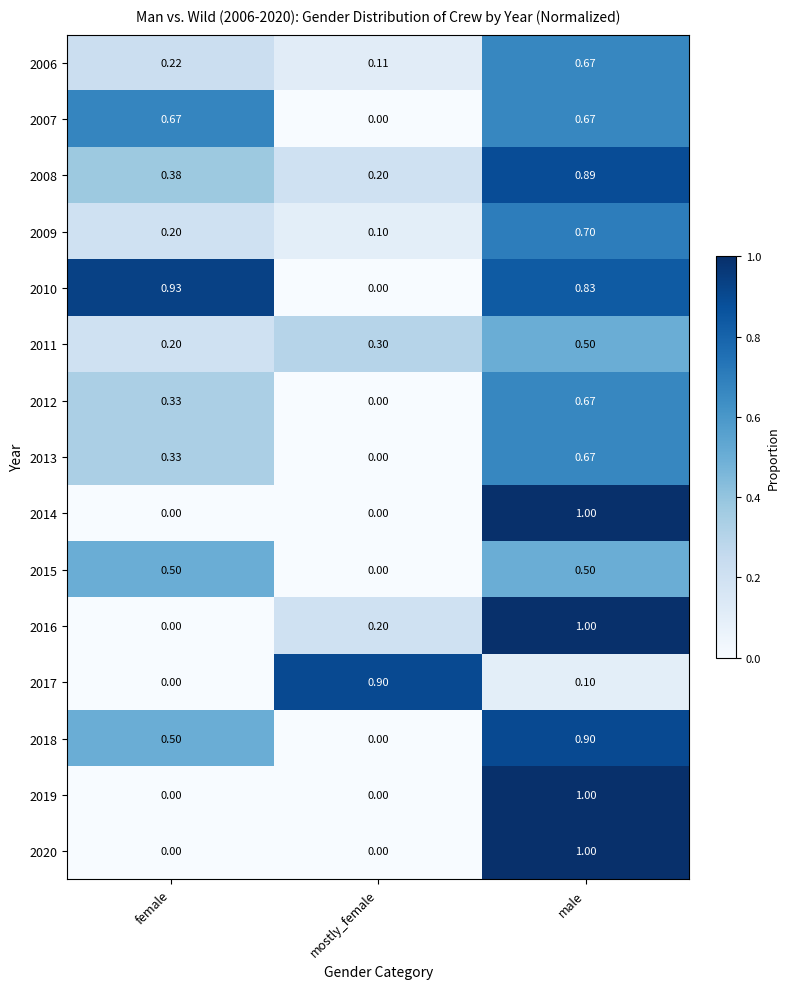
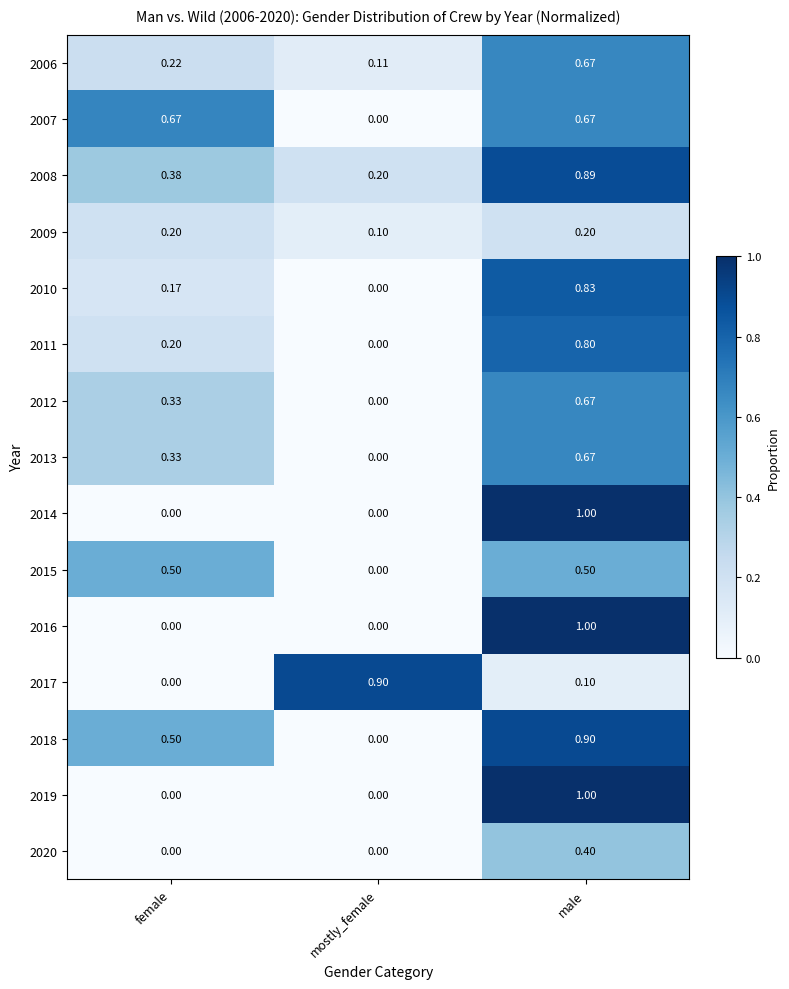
2009, male: 0.70 -> 0.20
2010, female: 0.93 -> 0.17
2011, mostly_female: 0.30 -> 0.00
2011, male: 0.50 -> 0.80
2016, mostly_female: 0.20 -> 0.00
2020, male: 1.00 -> 0.40
